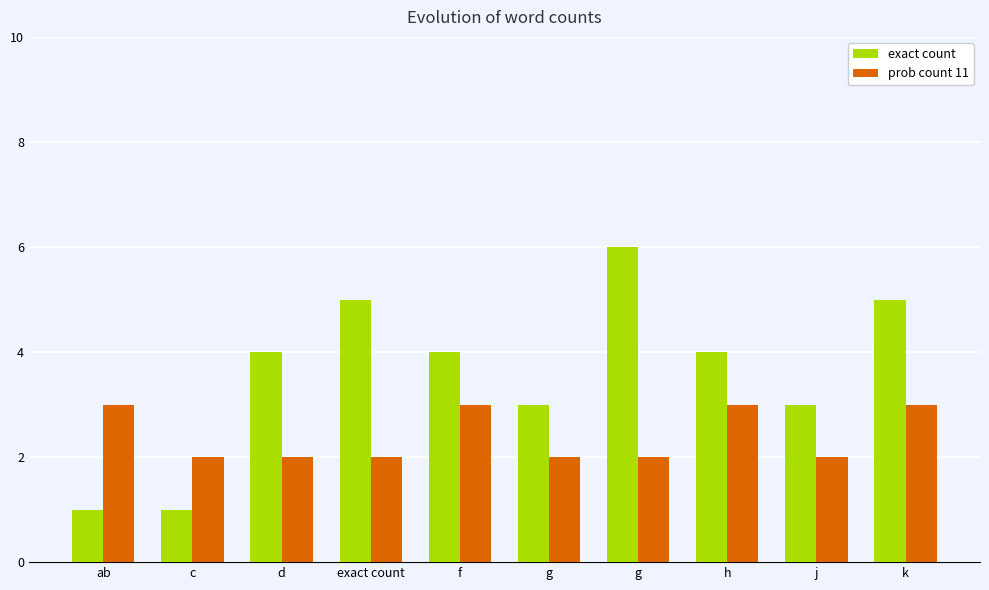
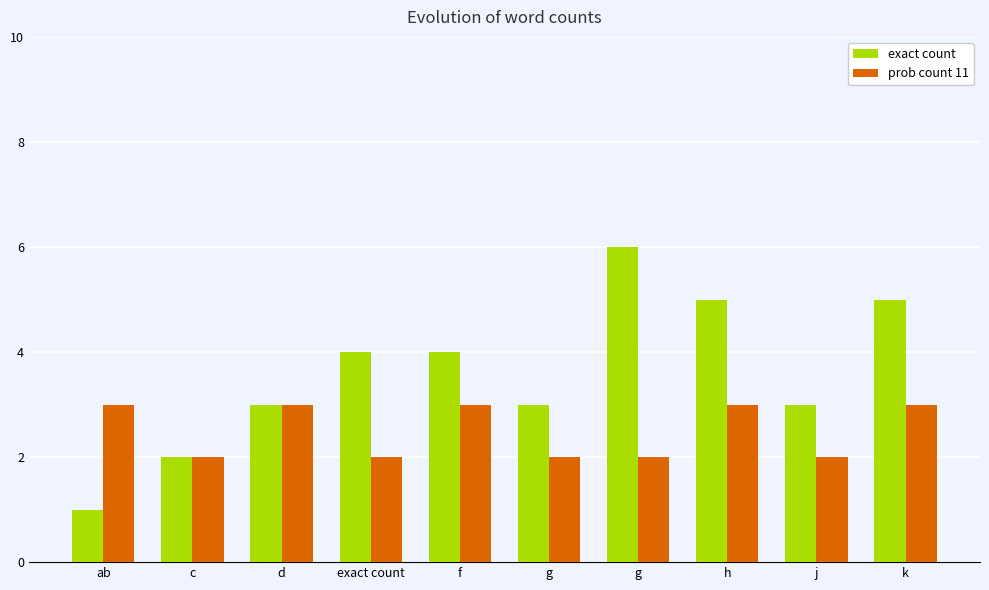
exact count, c: 1 -> 2
exact count, d: 4 -> 3
prob count 11, d: 2 -> 3
exact count, exact count: 5 -> 4
exact count, h: 4 -> 5
